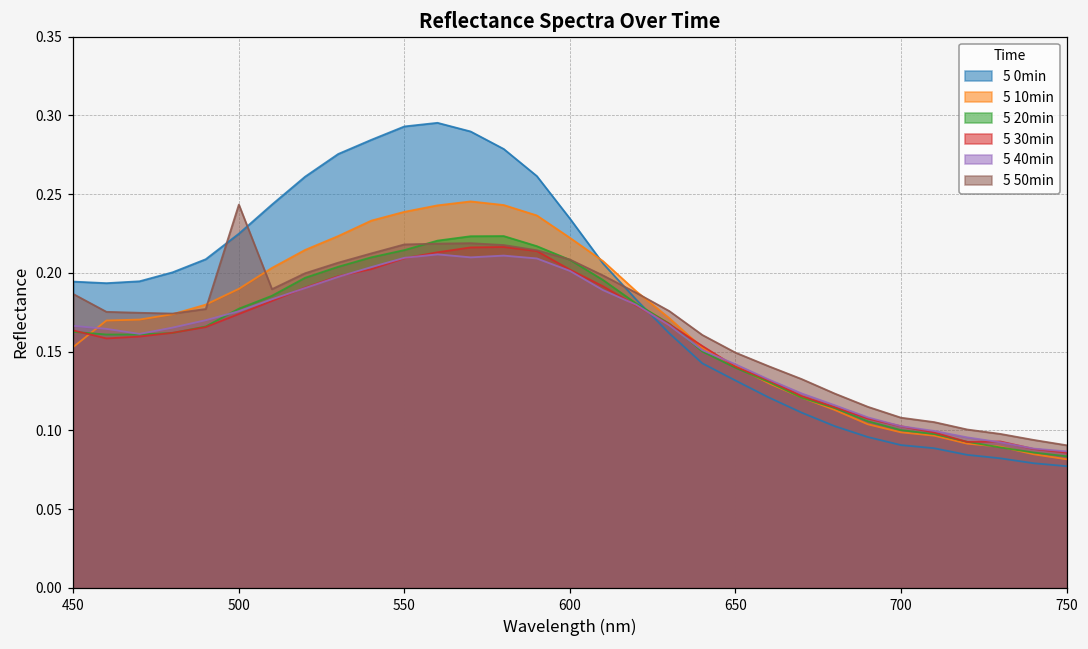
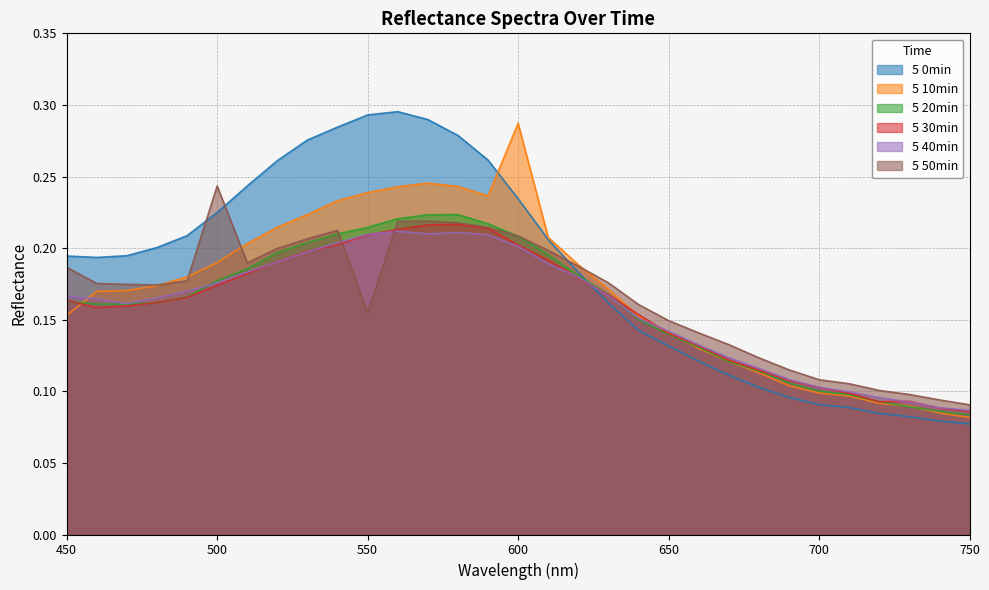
5 50min, 550: 0.218 -> 0.155
5 10min, 600: 0.222 -> 0.287
